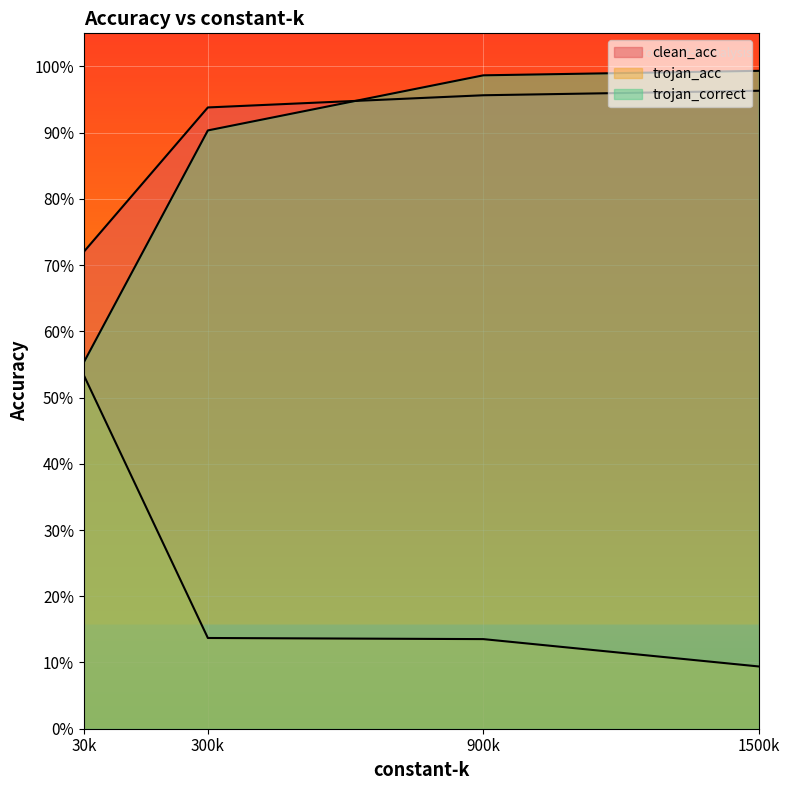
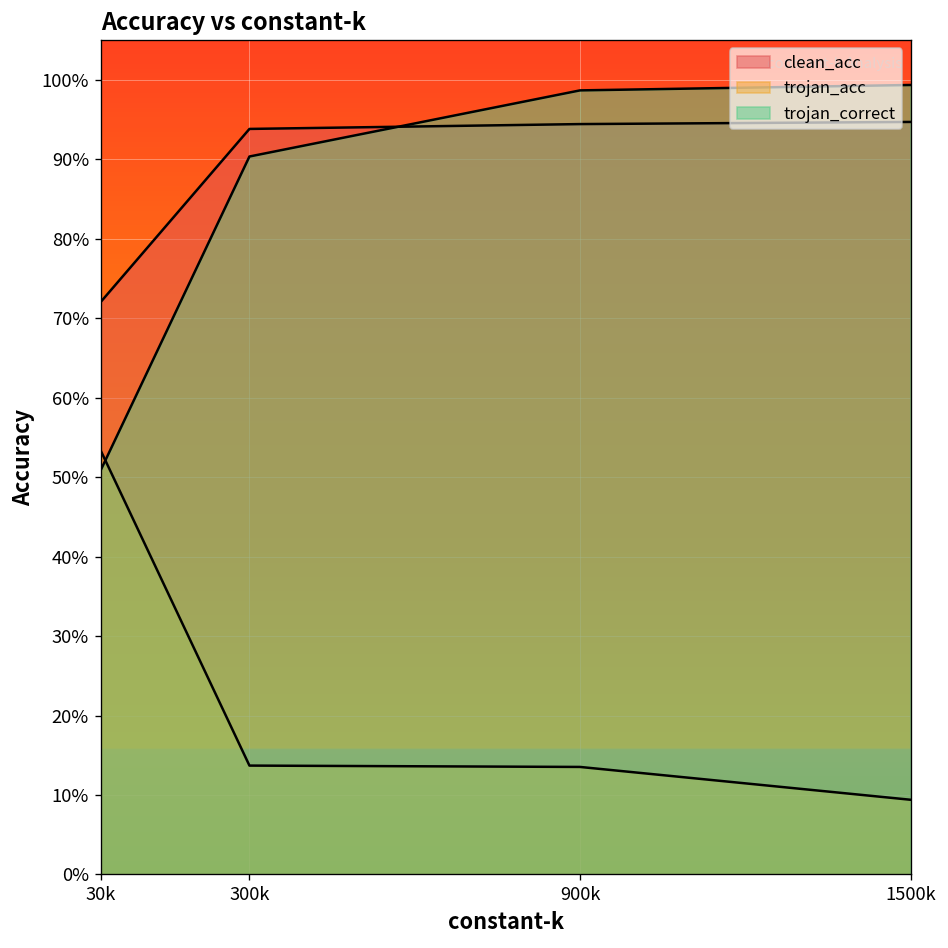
trojan_correct, 30k: 55% -> 51%
clean_acc, 900k: 96% -> 94%
clean_acc, 1500k: 96% -> 95%
